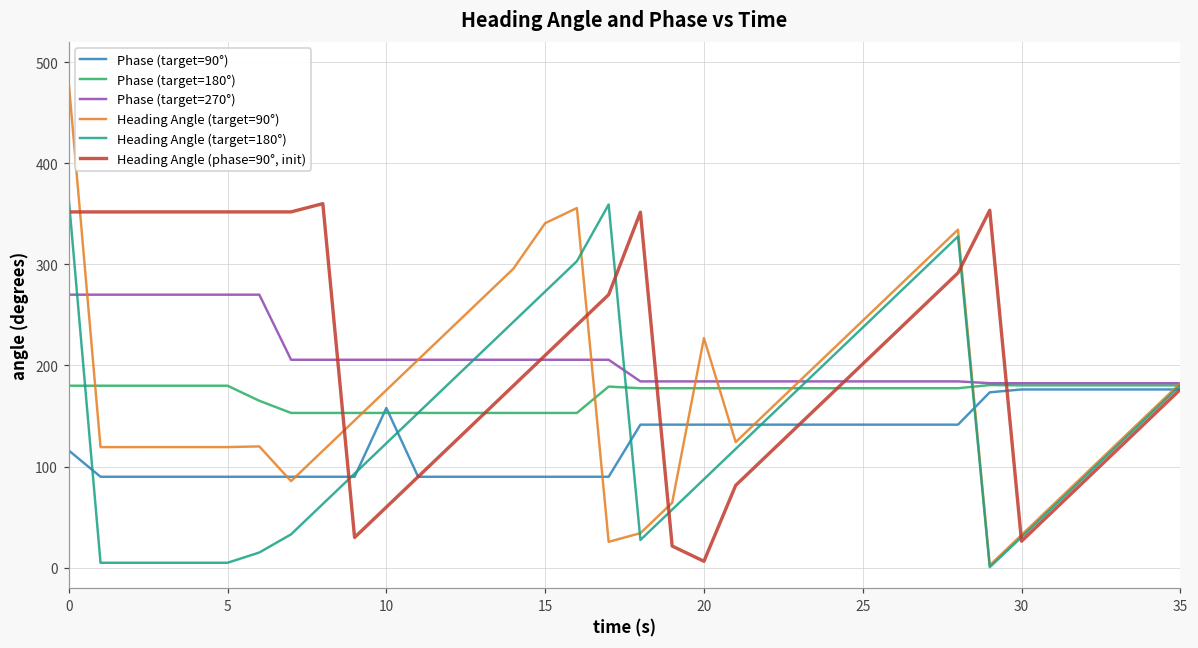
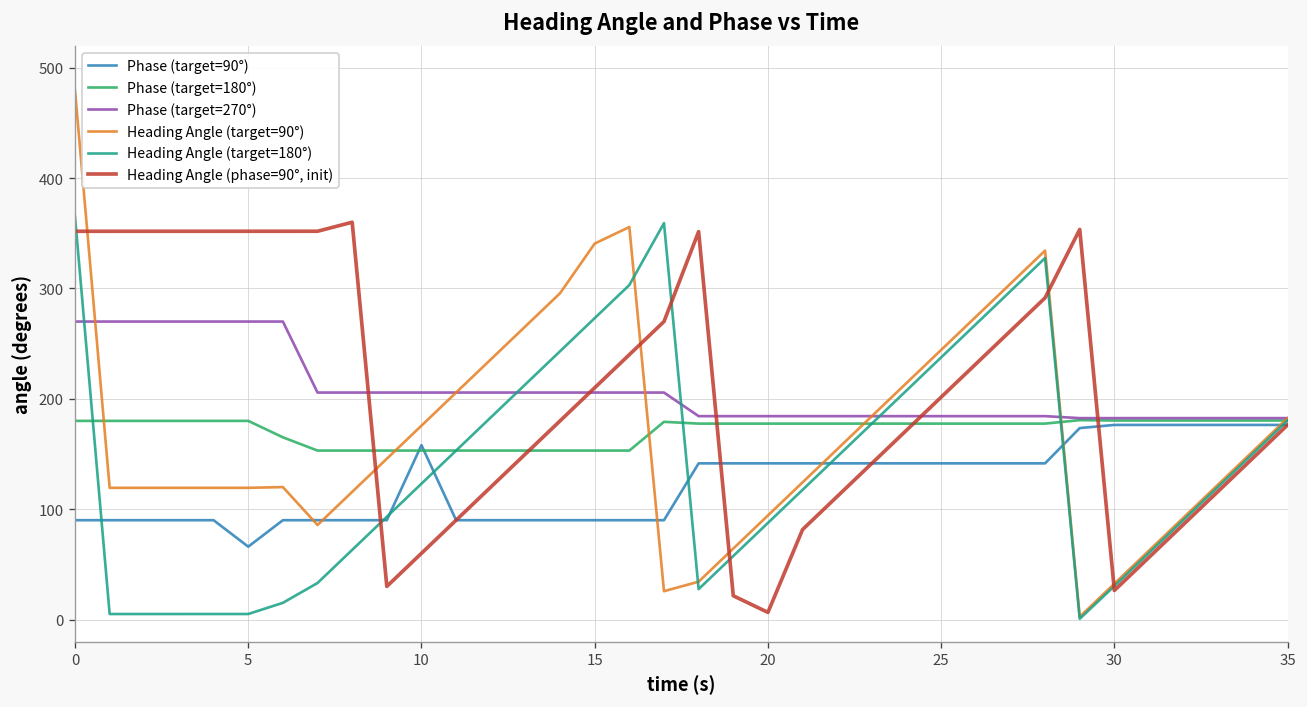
Phase (target=90°), 0: 120 -> 90
Phase (target=90°), 5: 90 -> 70
Heading Angle (target=90°), 20: 230 -> 90
